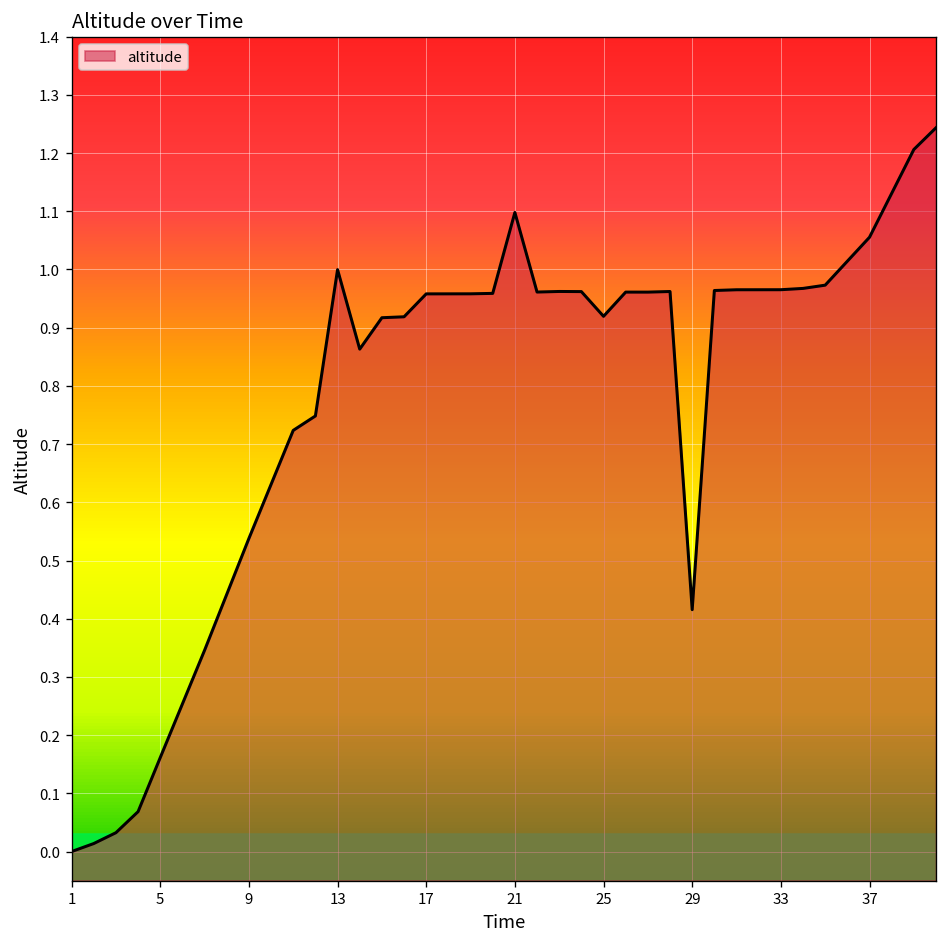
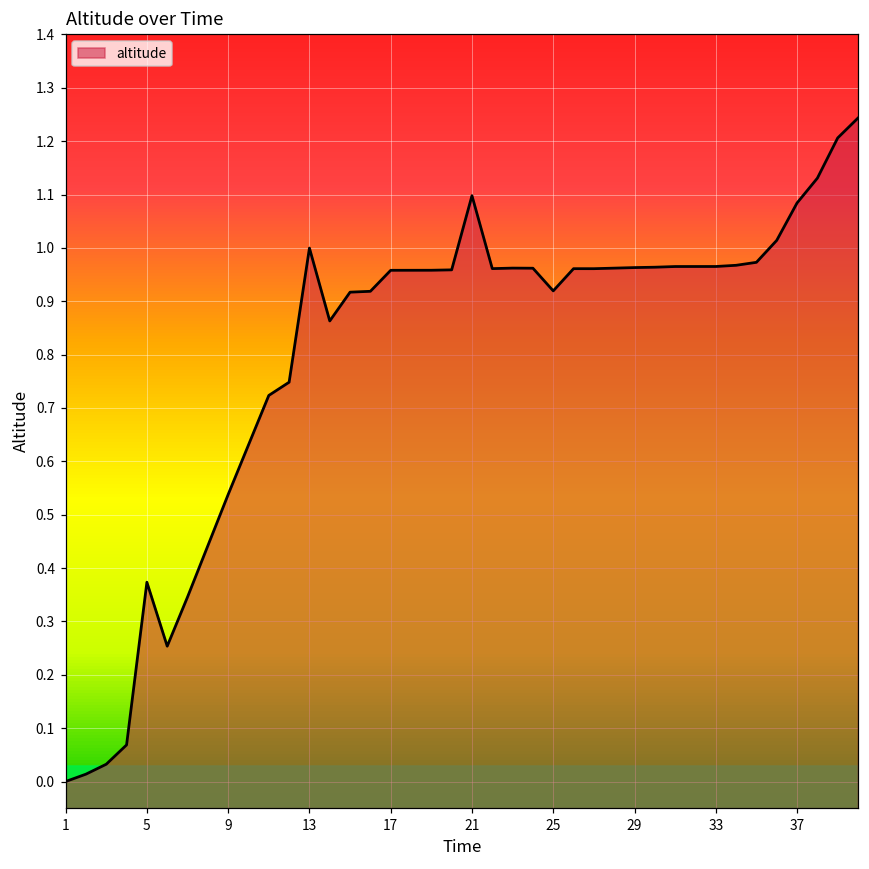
5: 0.16 -> 0.37
29: 0.42 -> 0.96
37: 1.06 -> 1.08
